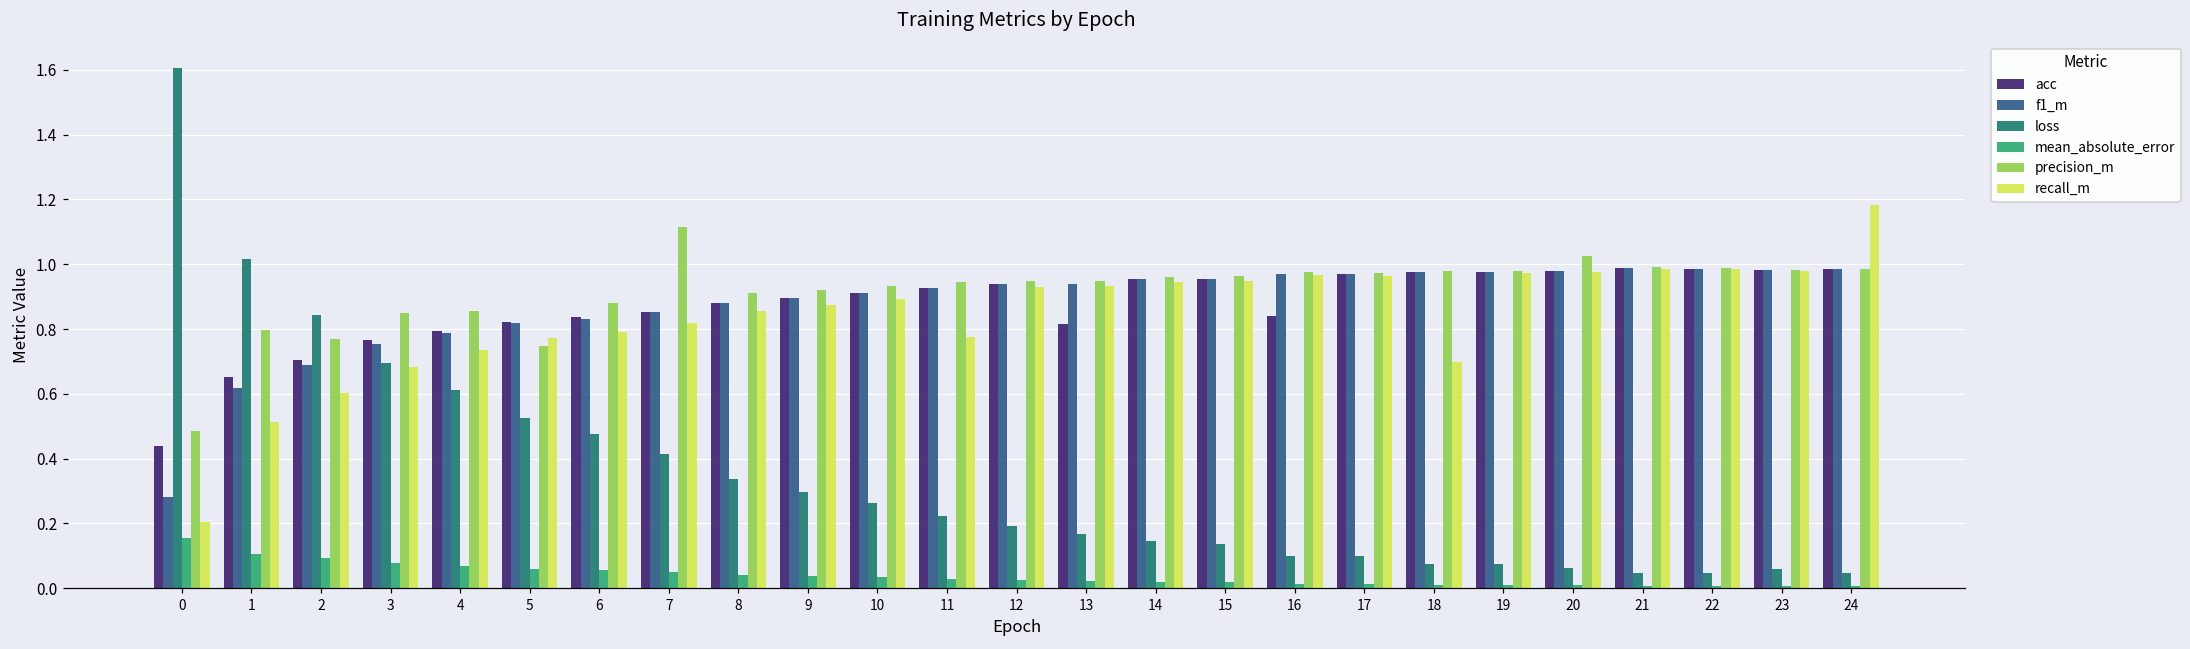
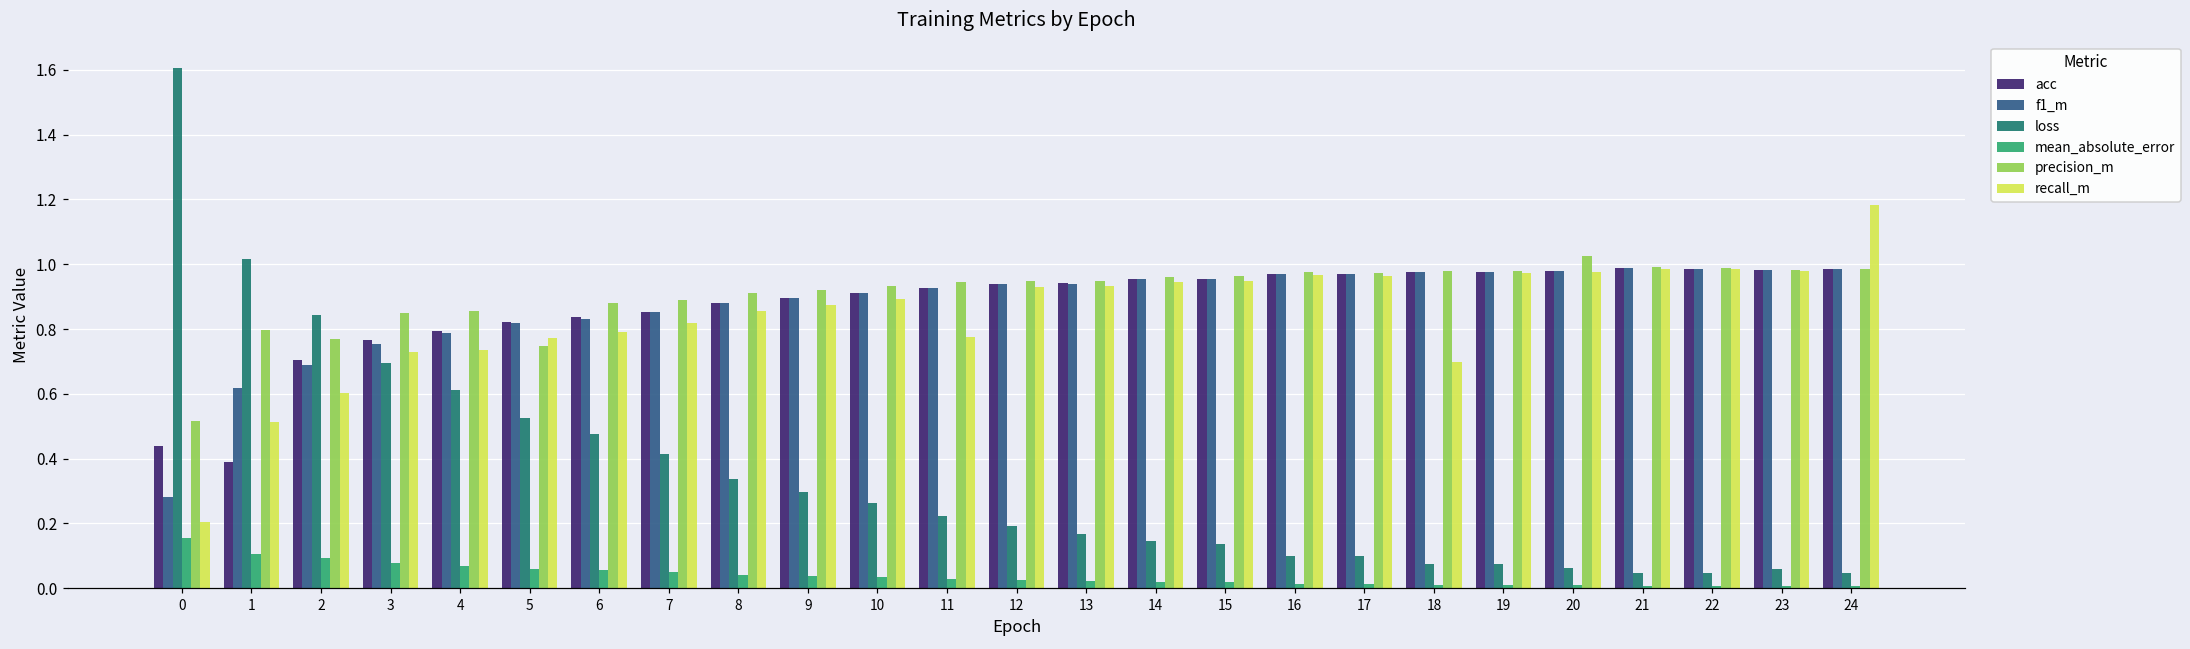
precision_m, 0: 0.48 -> 0.52
acc, 1: 0.65 -> 0.39
recall_m, 3: 0.68 -> 0.73
precision_m, 7: 1.11 -> 0.89
acc, 13: 0.82 -> 0.94
acc, 16: 0.84 -> 0.97
